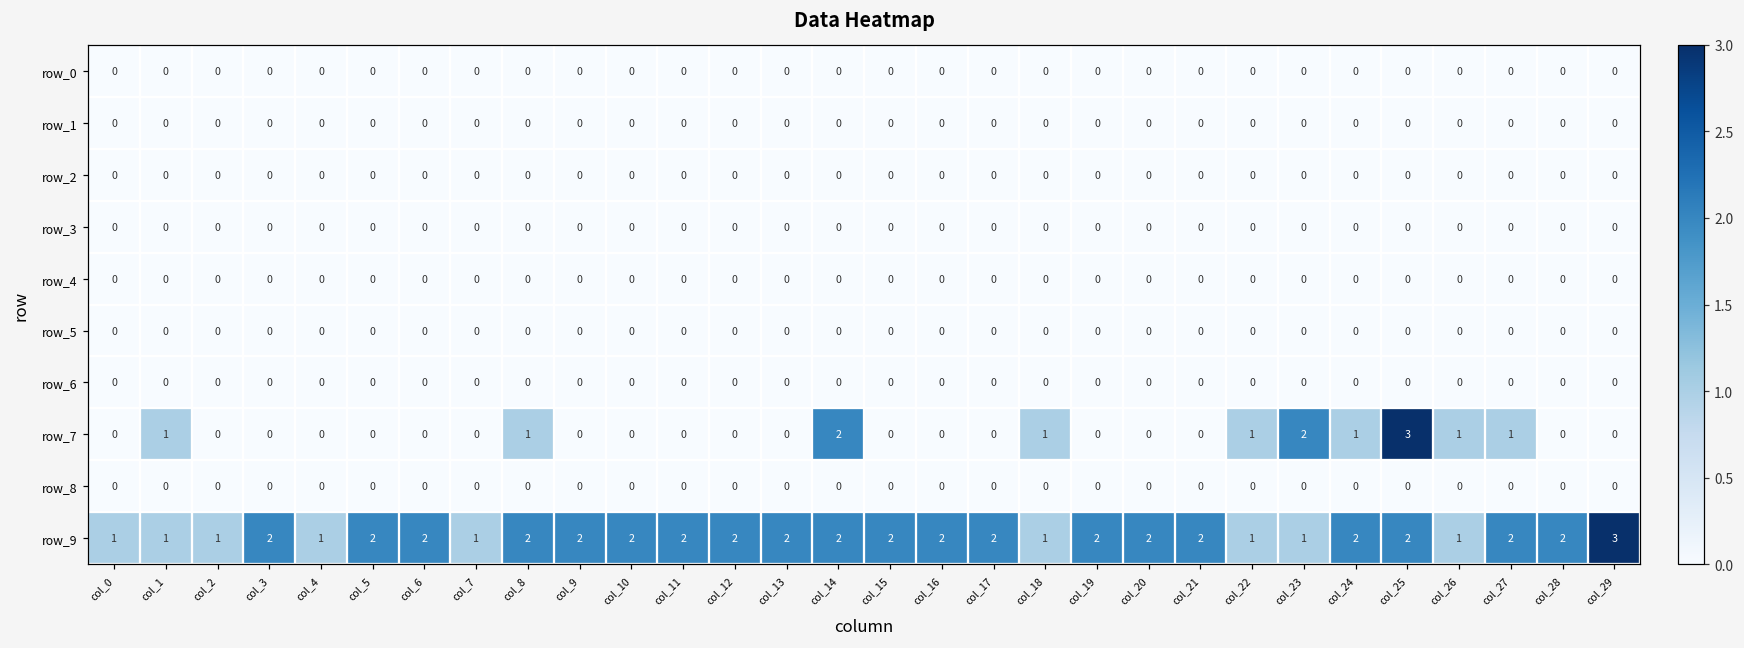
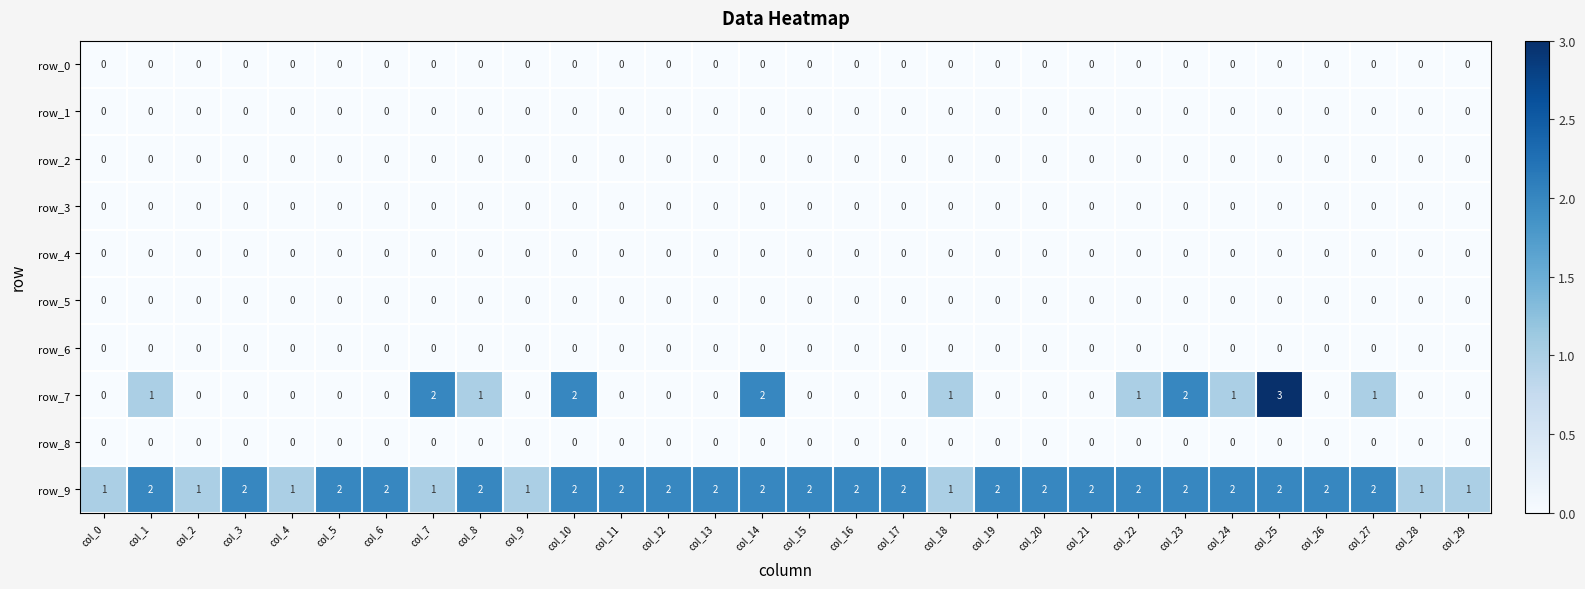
row_7, col_7: 0 -> 2
row_7, col_10: 0 -> 2
row_7, col_26: 1 -> 0
row_9, col_1: 1 -> 2
row_9, col_9: 2 -> 1
row_9, col_22: 1 -> 2
row_9, col_23: 1 -> 2
row_9, col_26: 1 -> 2
row_9, col_28: 2 -> 1
row_9, col_29: 3 -> 1
